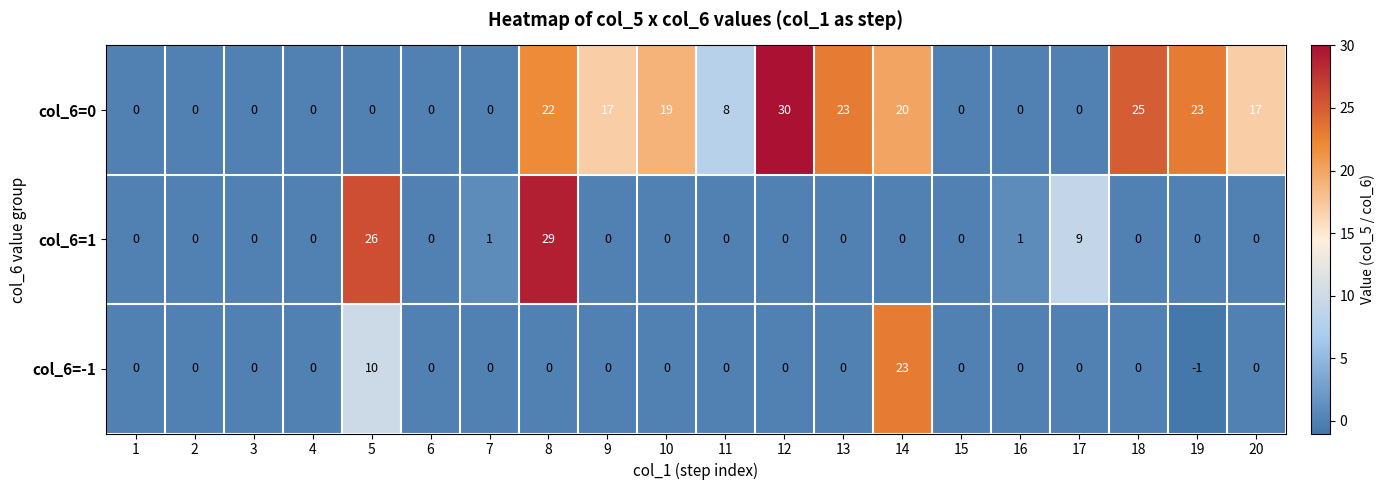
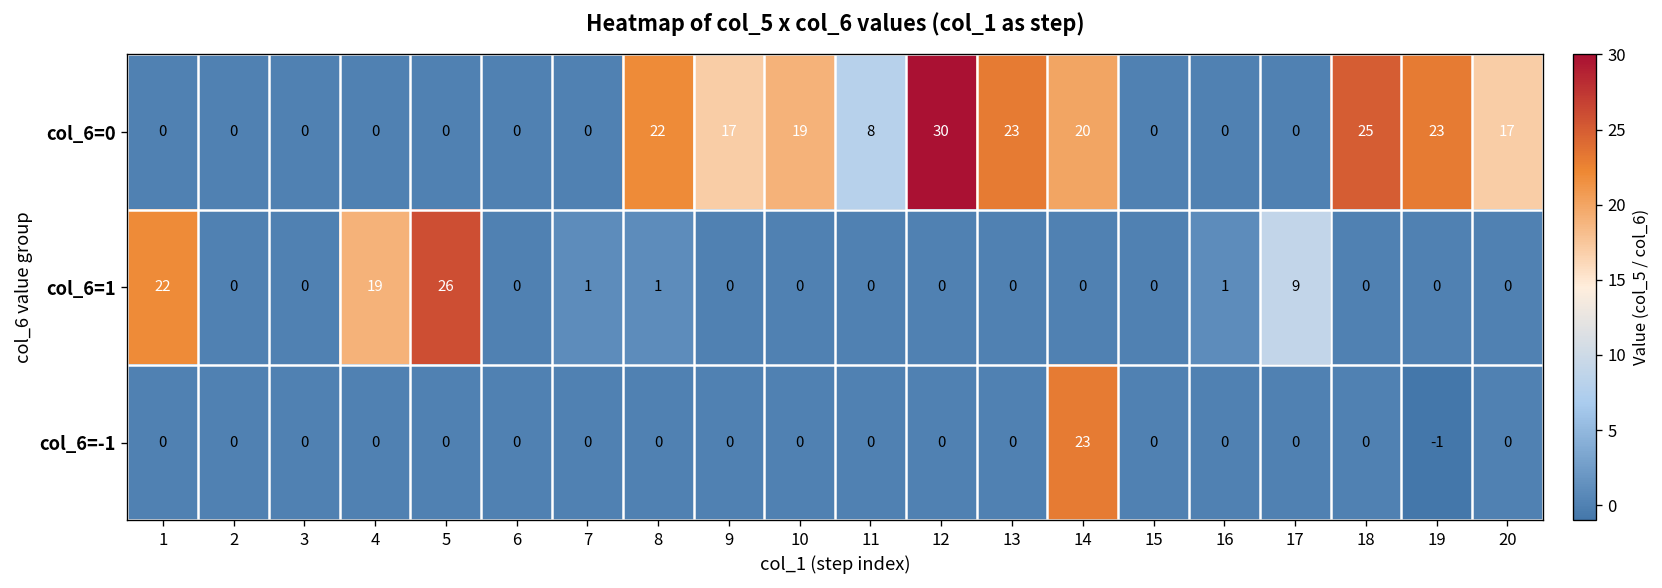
col_6=1, 1: 0 -> 22
col_6=1, 4: 0 -> 19
col_6=1, 8: 29 -> 1
col_6=-1, 5: 10 -> 0
